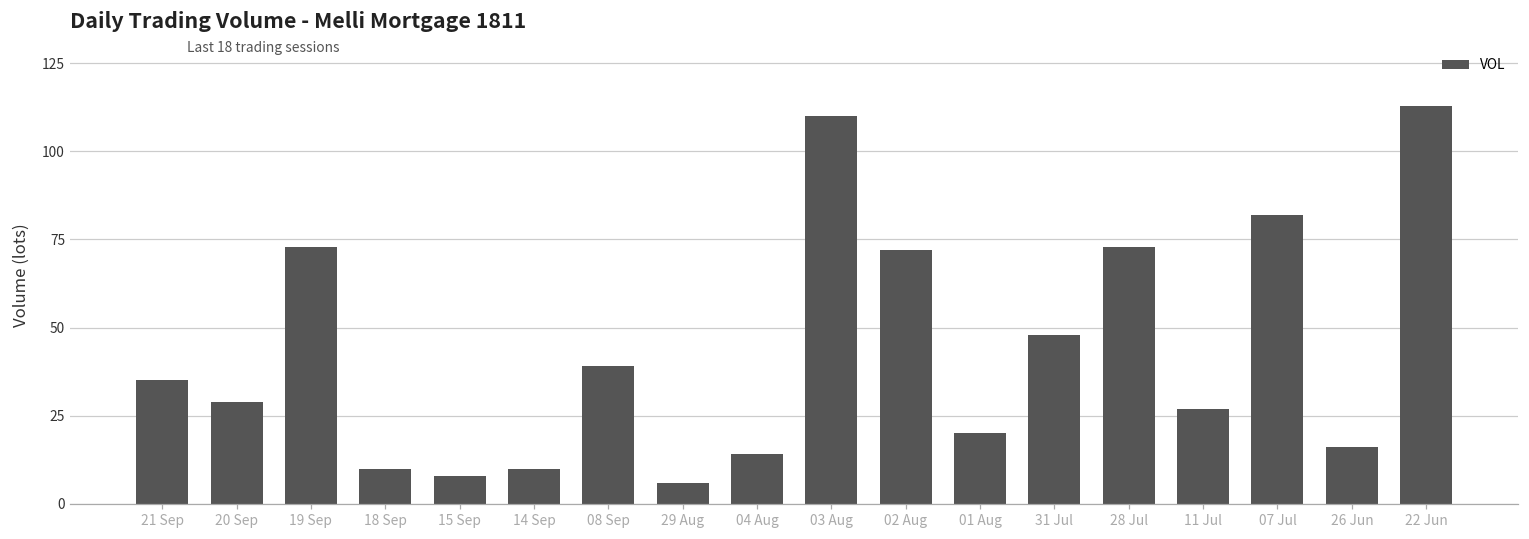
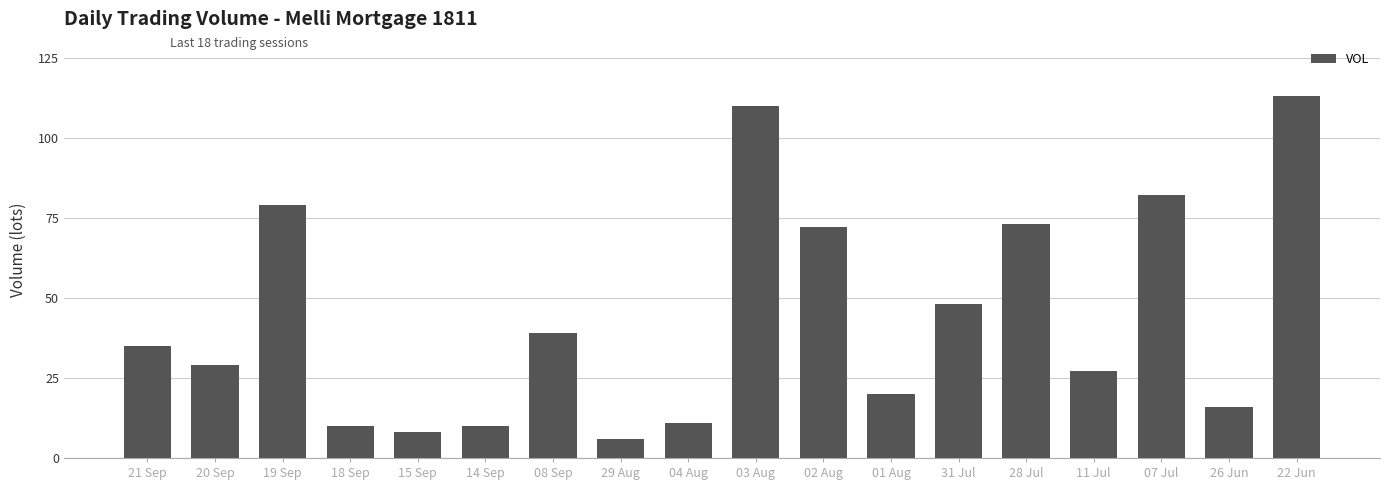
19 Sep: 73 -> 79
04 Aug: 14 -> 11
